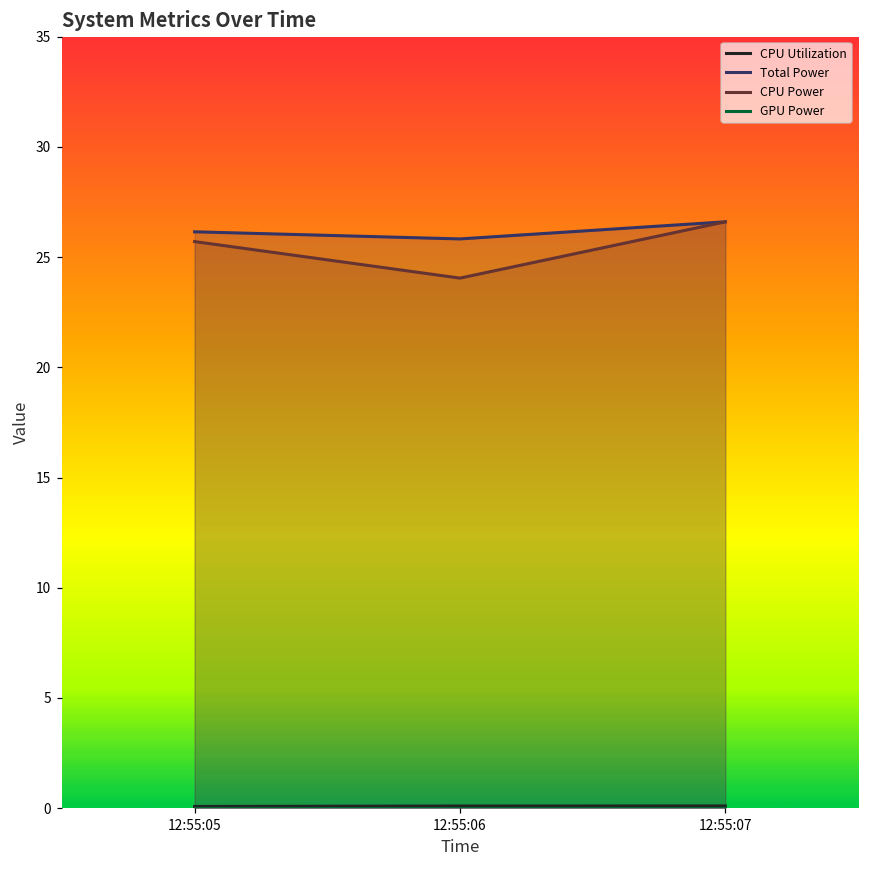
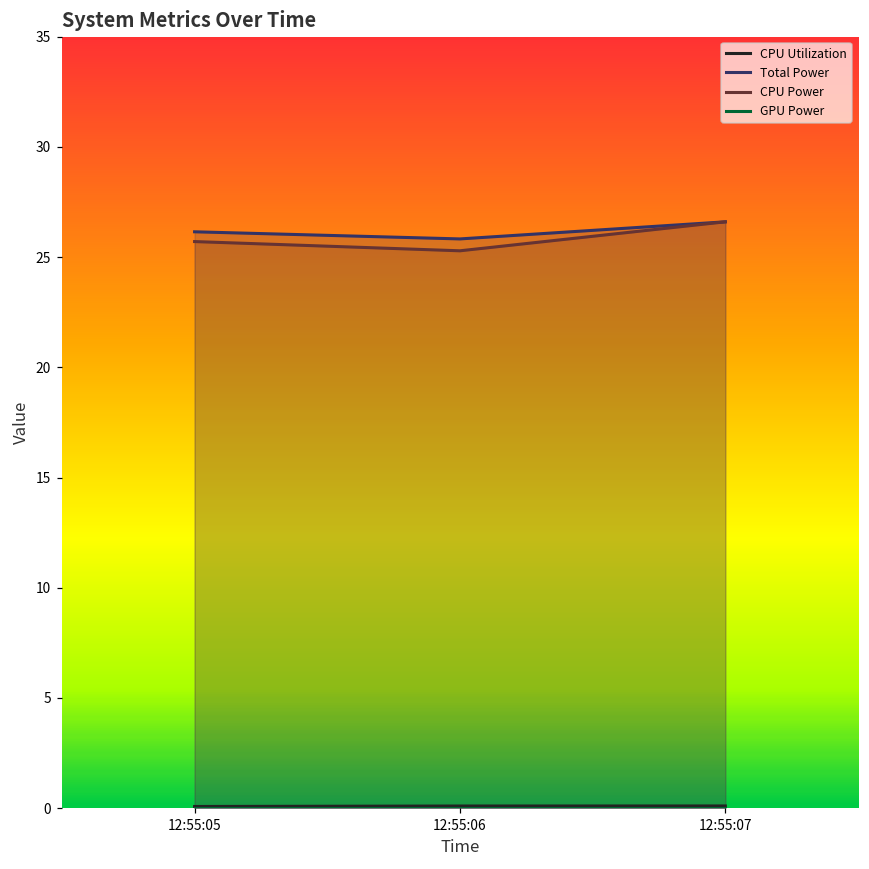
CPU Power, 12:55:06: 24.0 -> 25.3
